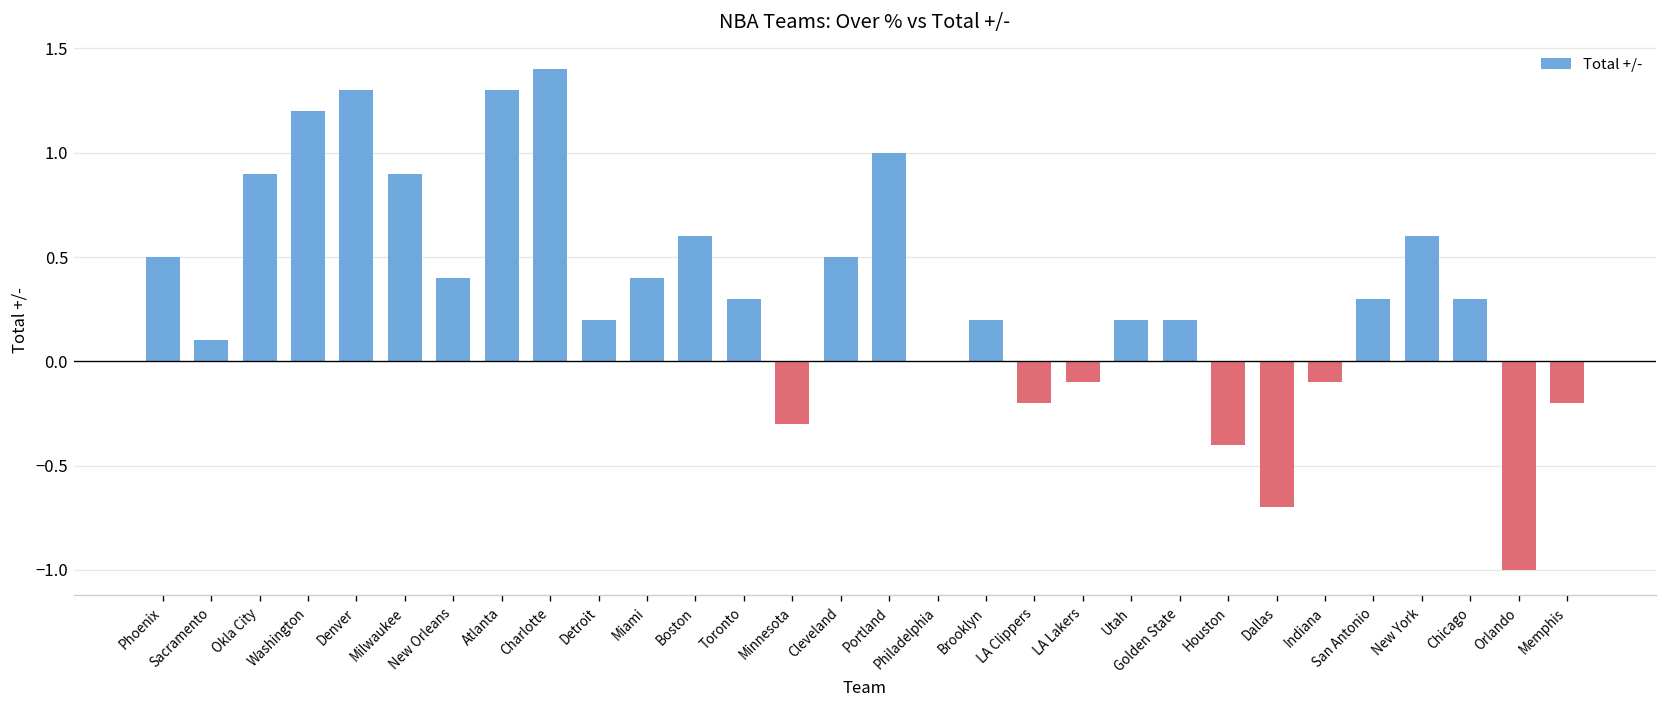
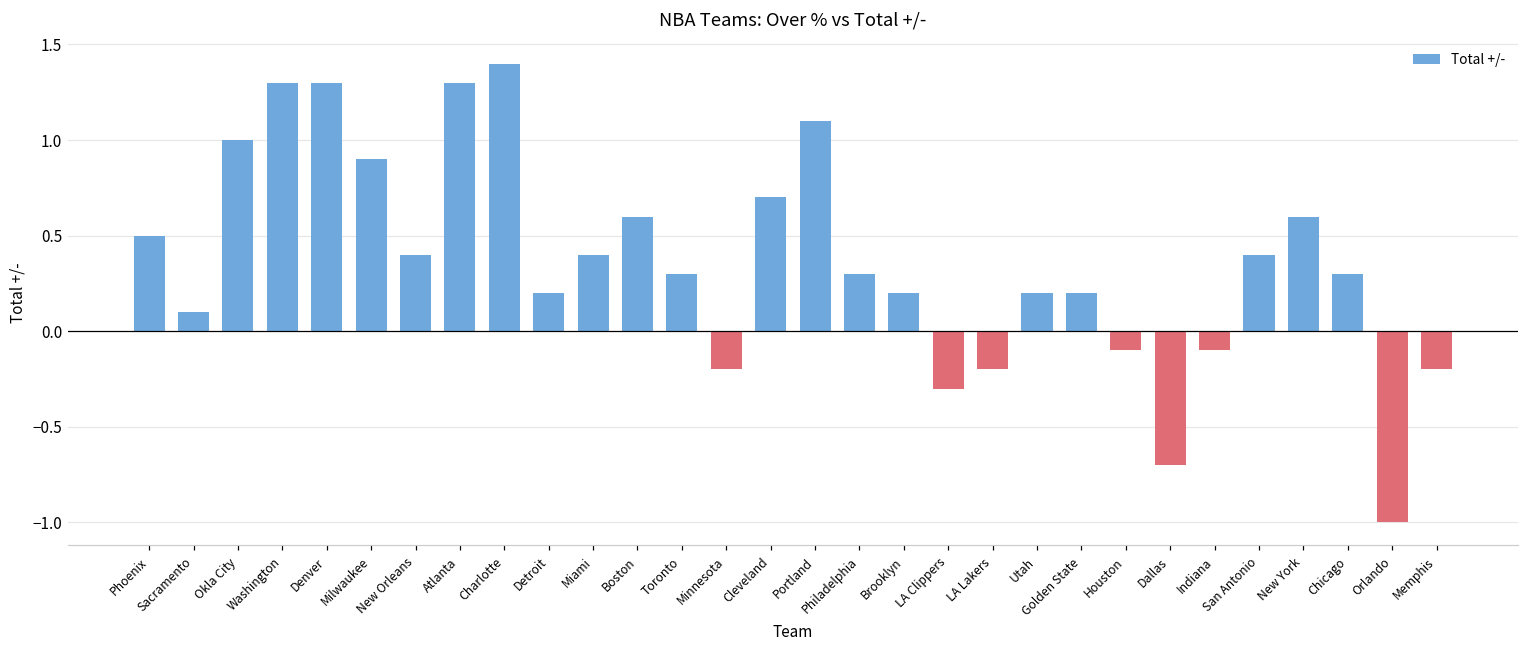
Okla City: 0.9 -> 1.0
Washington: 1.2 -> 1.3
Minnesota: -0.3 -> -0.2
Cleveland: 0.5 -> 0.7
Portland: 1.0 -> 1.1
Philadelphia: 0.0 -> 0.3
LA Clippers: -0.2 -> -0.3
LA Lakers: -0.1 -> -0.2
Houston: -0.4 -> -0.1
San Antonio: 0.3 -> 0.4
